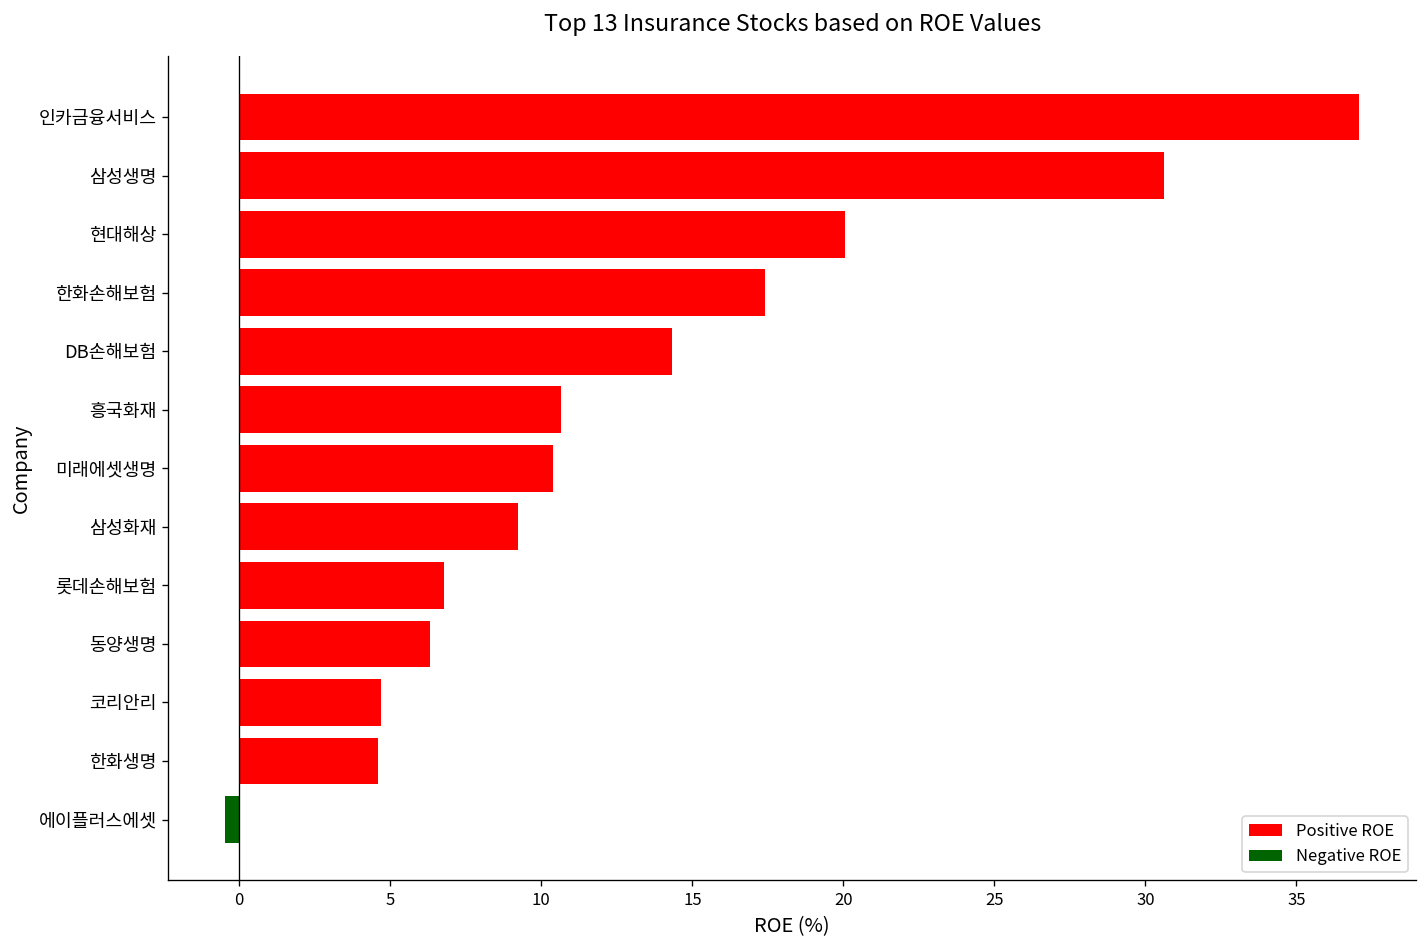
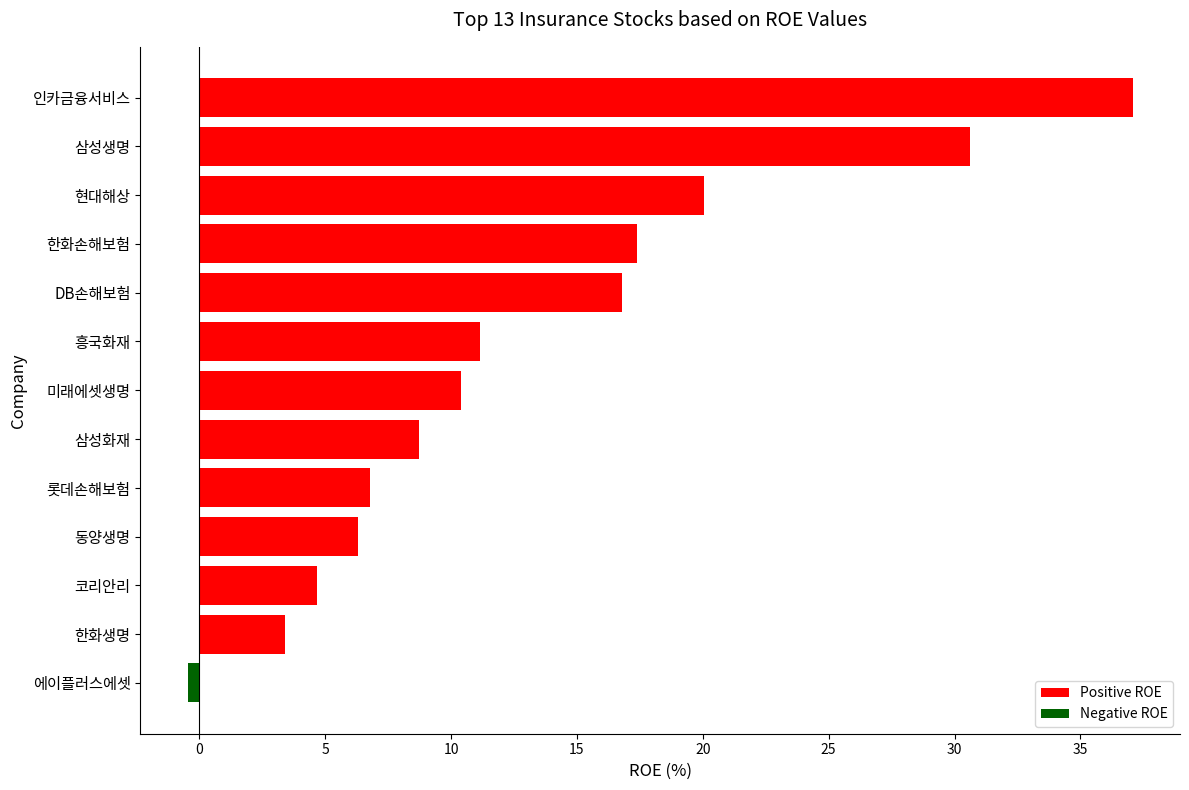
DB손해보험: 14.3 -> 16.8
흥국화재: 10.7 -> 11.2
삼성화재: 9.2 -> 8.7
한화생명: 4.6 -> 3.4
